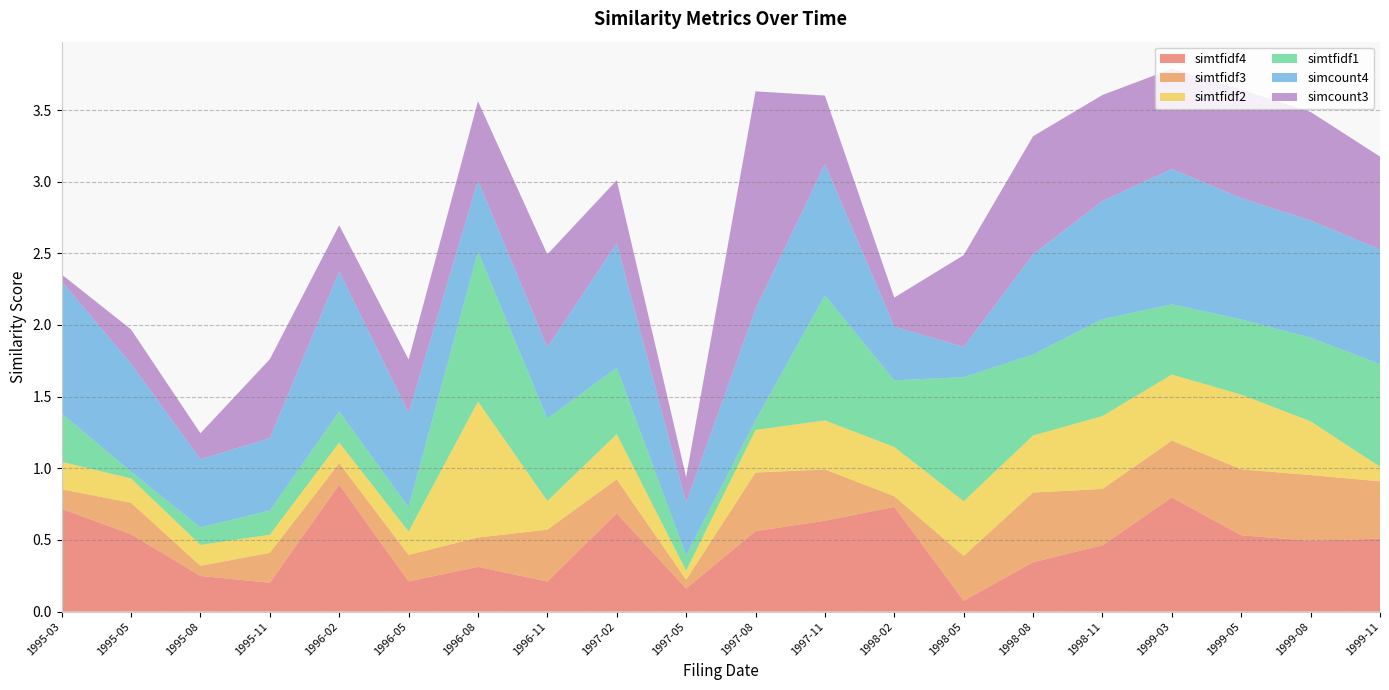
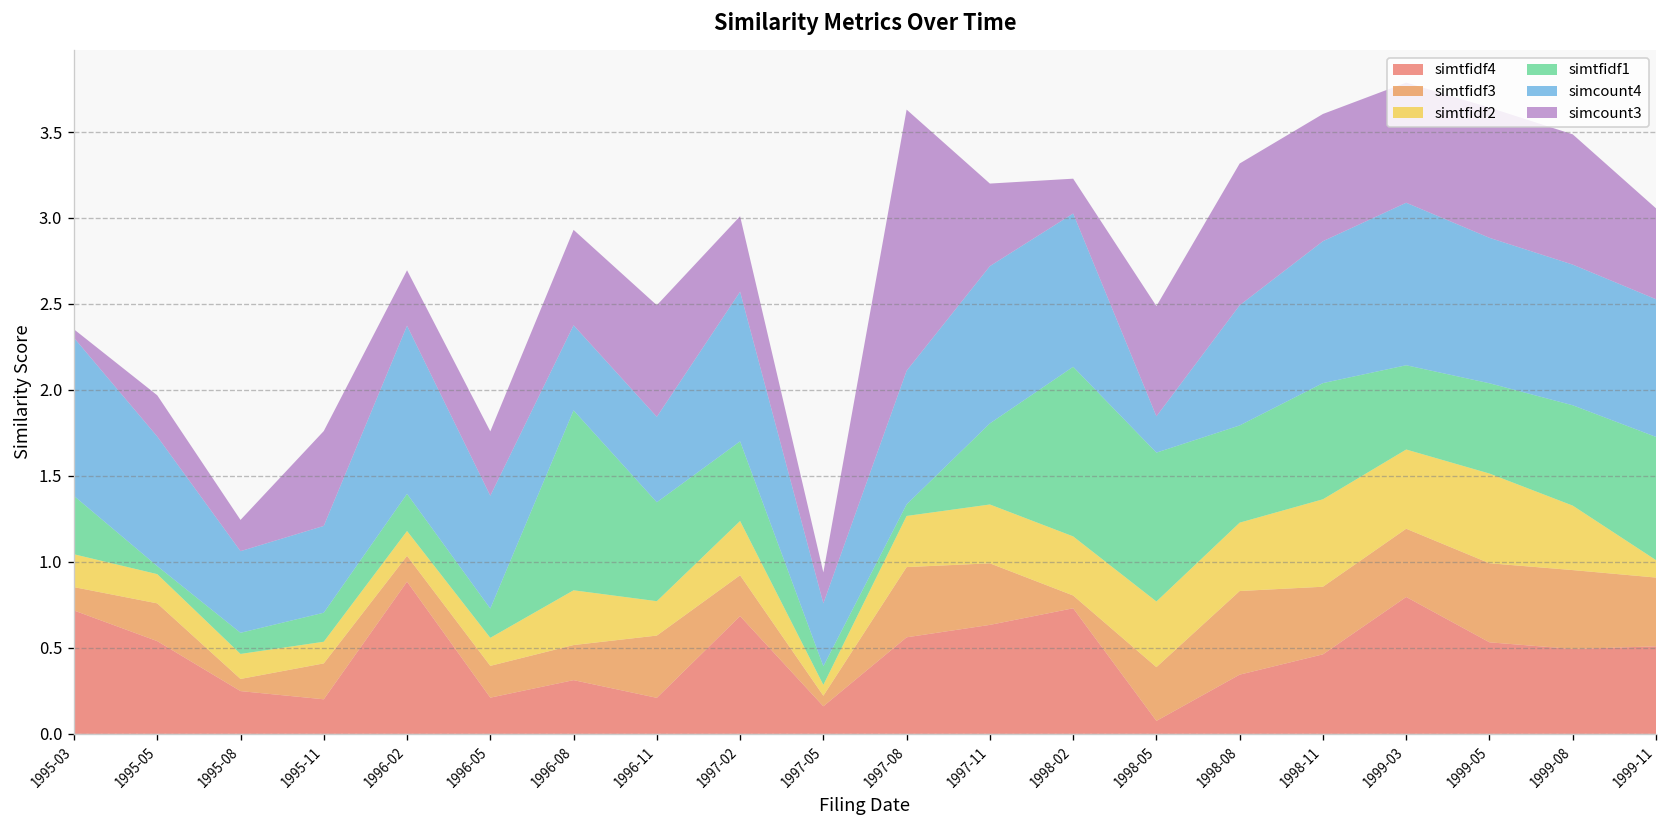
simtfidf2, 1996-08: 0.95 -> 0.32
simtfidf1, 1997-11: 0.87 -> 0.47
simtfidf1, 1998-02: 0.47 -> 0.99
simcount4, 1998-02: 0.37 -> 0.89
simcount3, 1999-11: 0.65 -> 0.53
